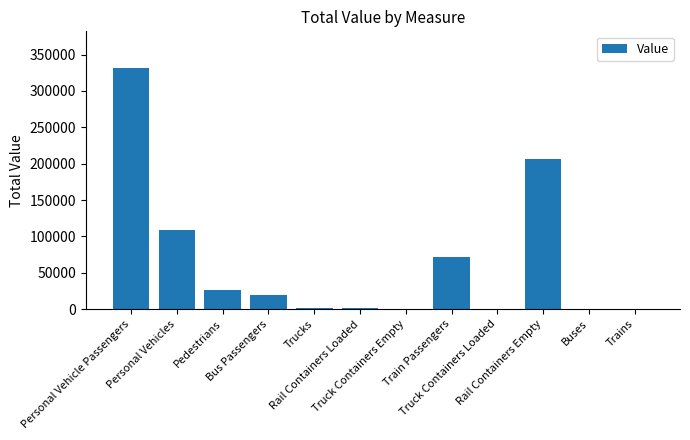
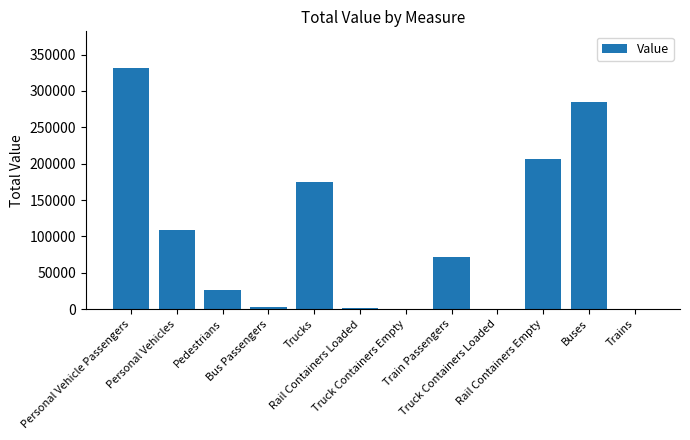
Bus Passengers: 20000 -> 0
Trucks: 0 -> 170000
Buses: 0 -> 290000
